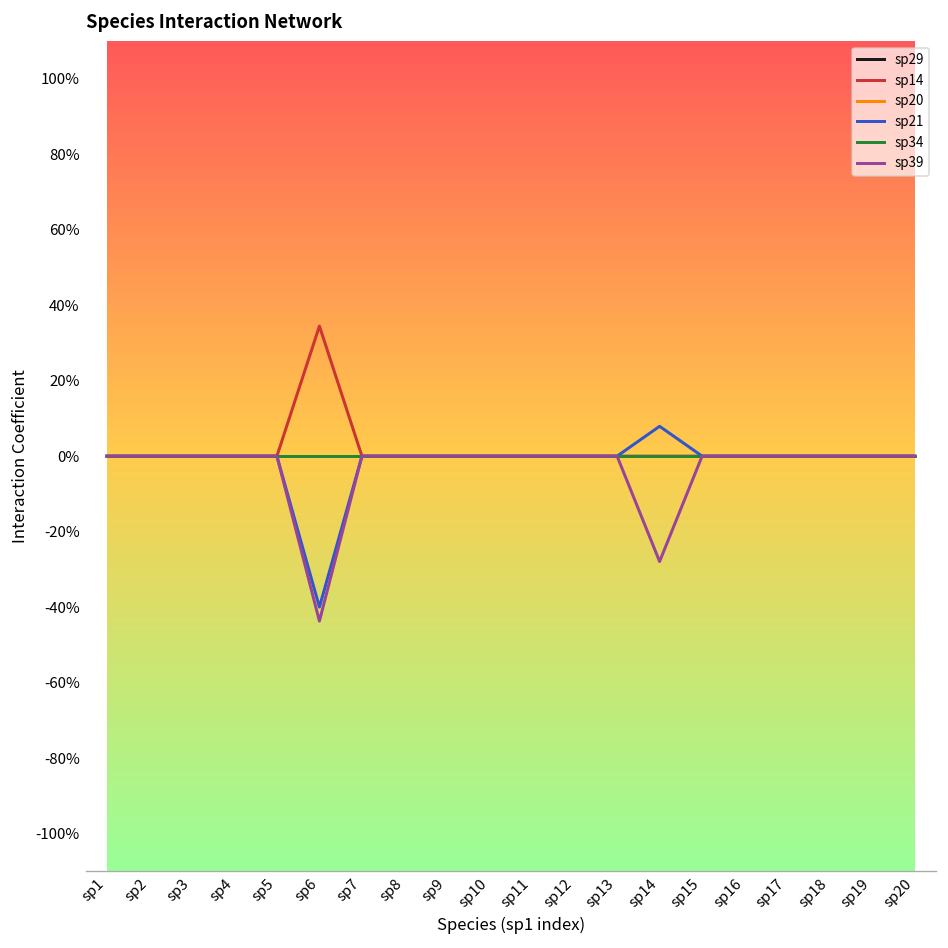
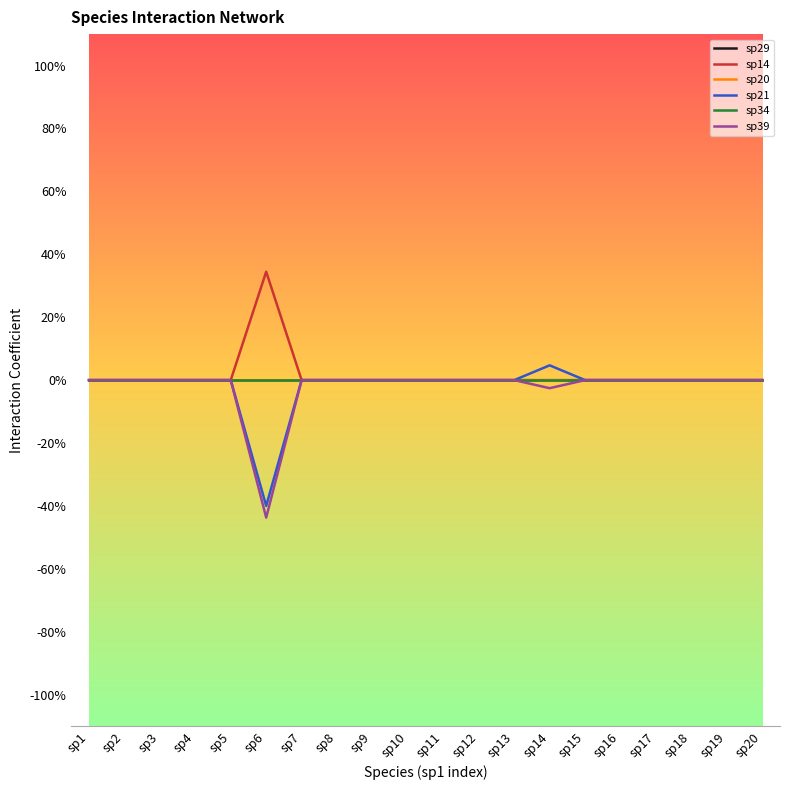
sp21, sp14: 8% -> 5%
sp39, sp14: -28% -> -3%
